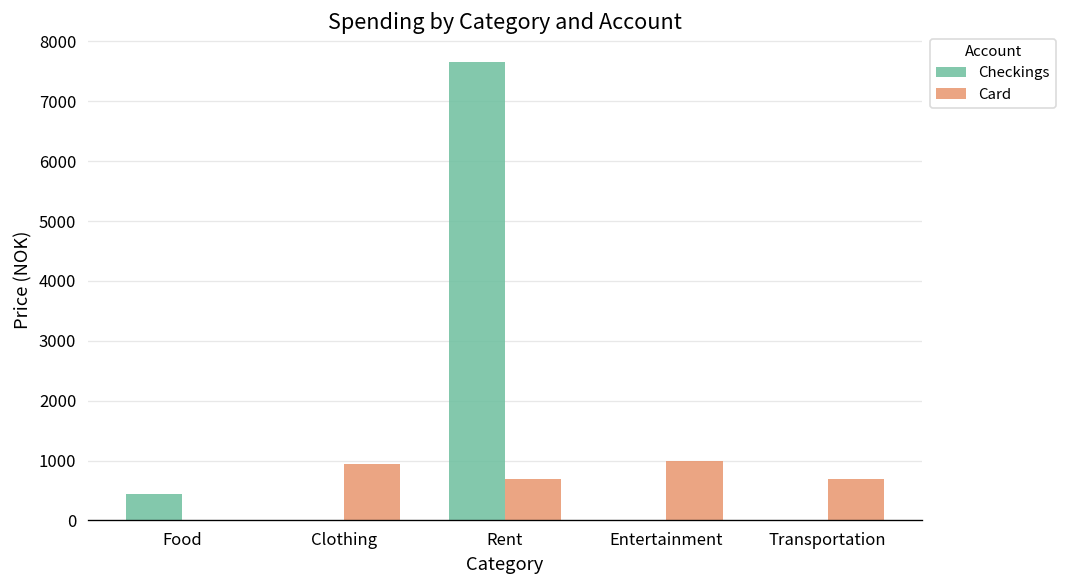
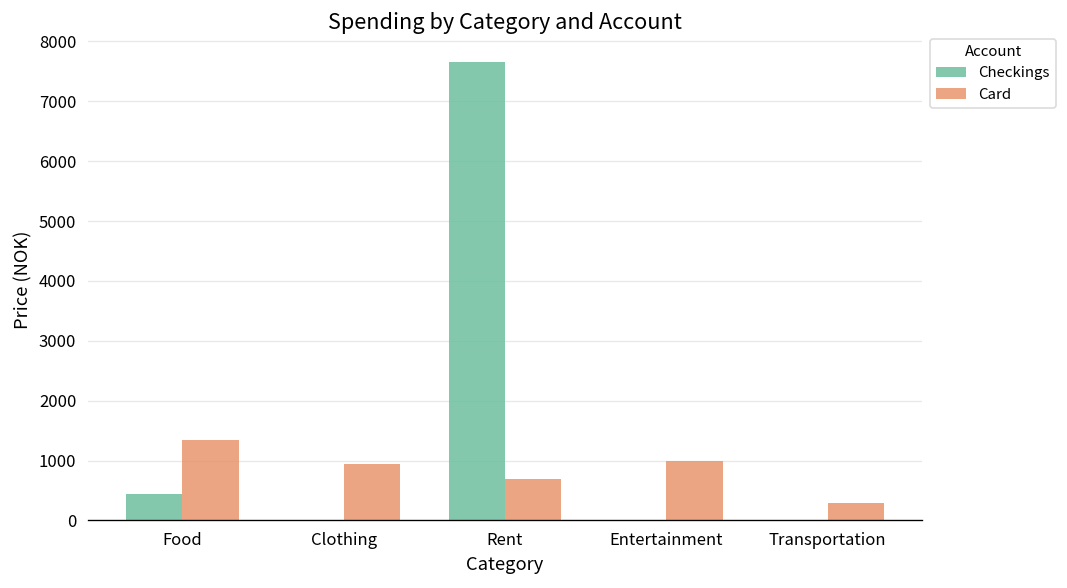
Card, Food: 0 -> 1400
Card, Transportation: 700 -> 300
